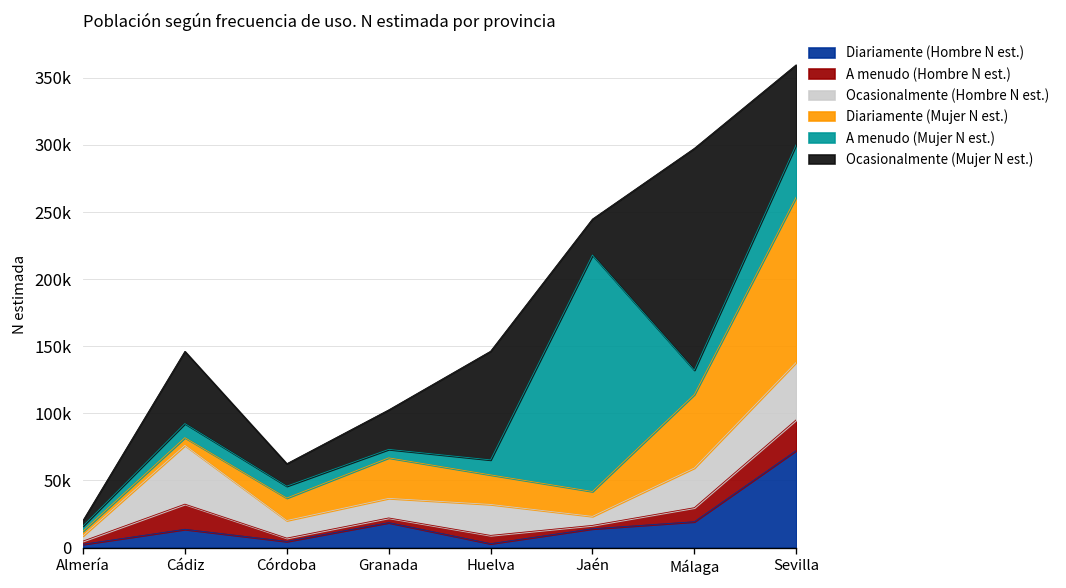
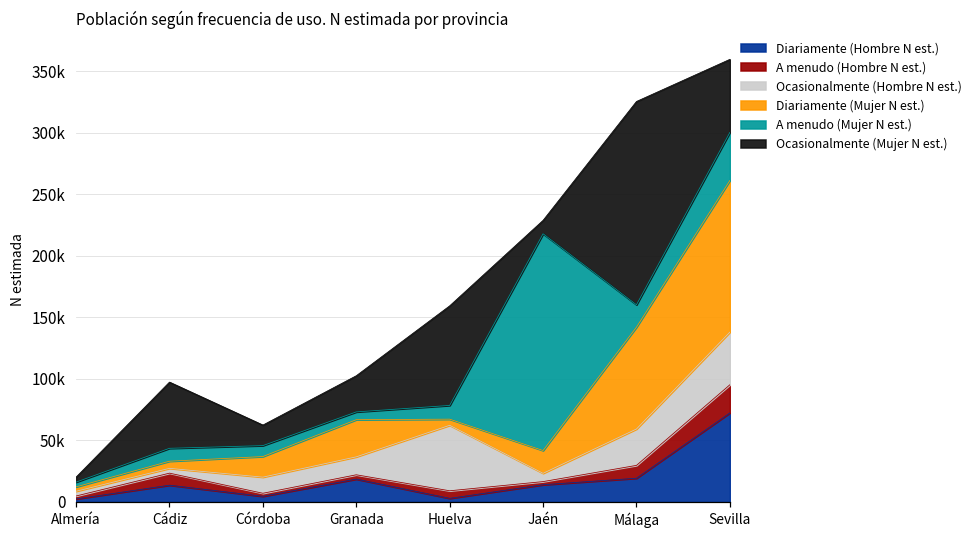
A menudo (Hombre N est.), Cádiz: 19000 -> 10000
Ocasionalmente (Hombre N est.), Cádiz: 44000 -> 4000
Ocasionalmente (Hombre N est.), Huelva: 23000 -> 53000
Diariamente (Mujer N est.), Huelva: 22000 -> 5000
Ocasionalmente (Mujer N est.), Jaén: 27000 -> 11000
Diariamente (Mujer N est.), Málaga: 55000 -> 83000
